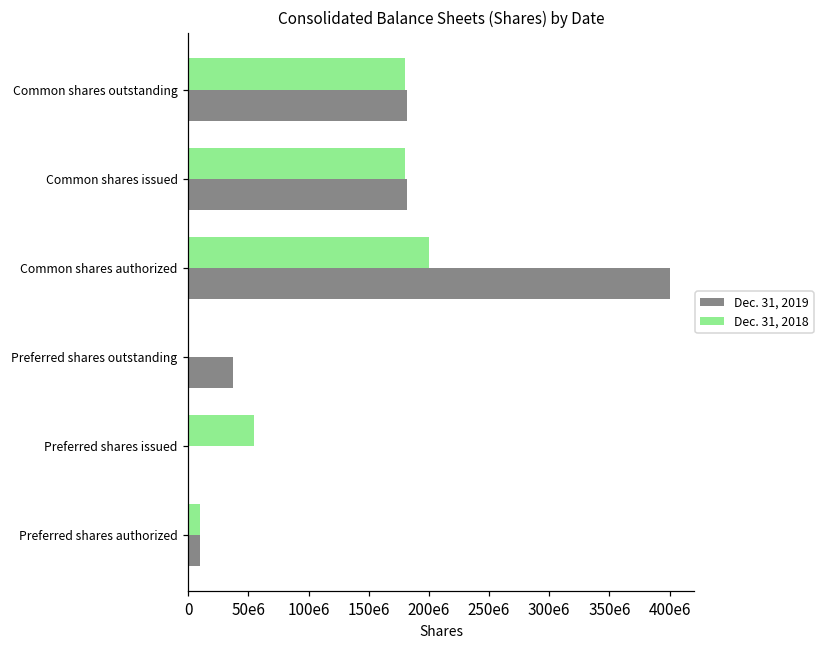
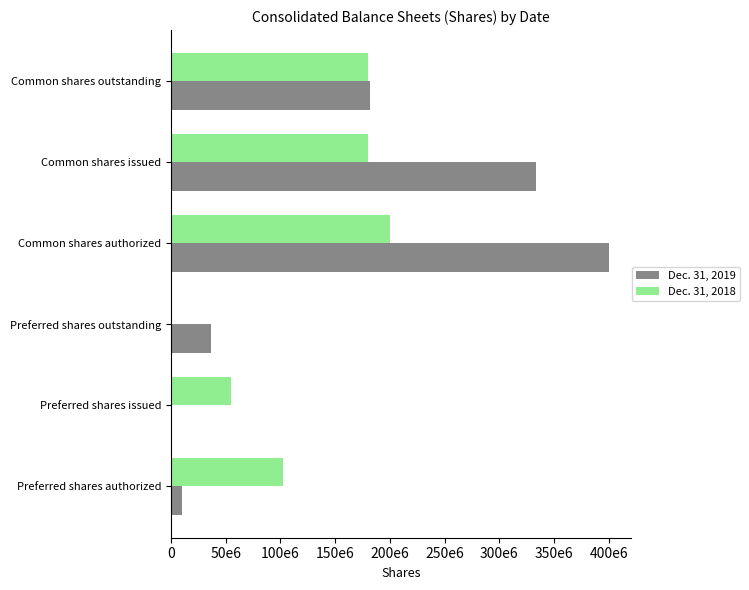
Dec. 31, 2019, Common shares issued: 182000000 -> 334000000
Dec. 31, 2018, Preferred shares authorized: 10000000 -> 102000000
